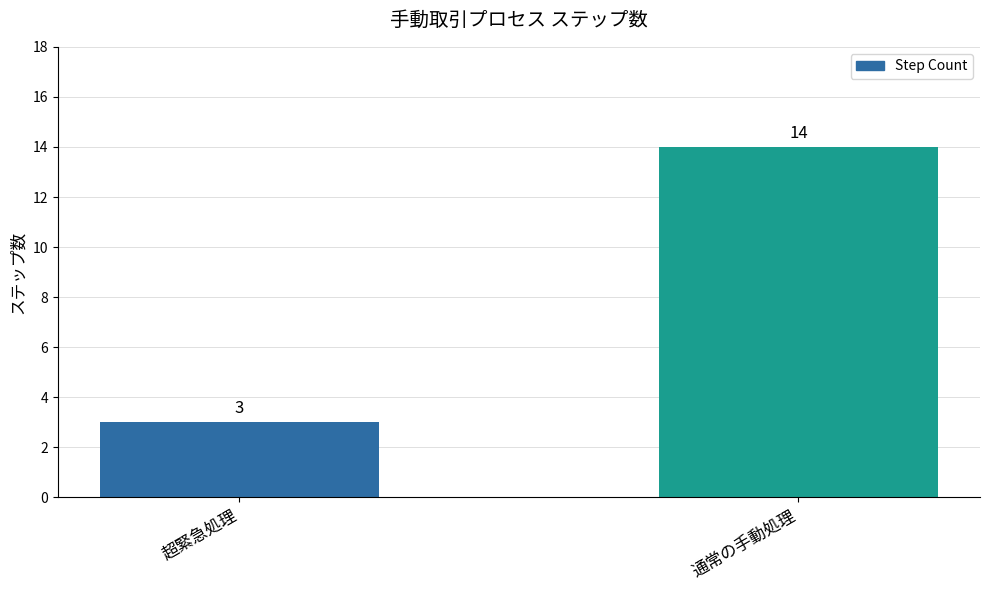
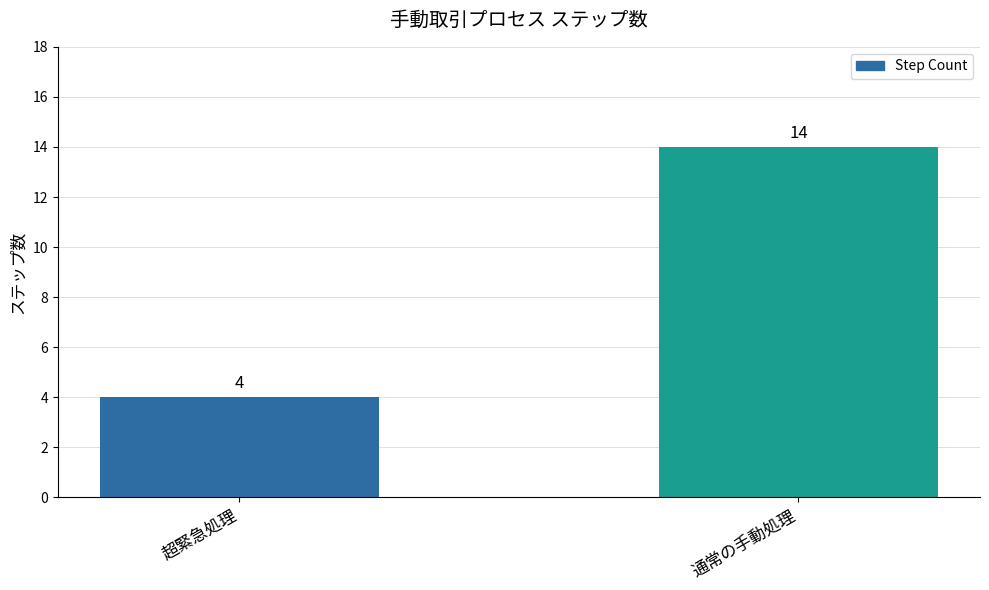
超緊急処理: 3 -> 4
